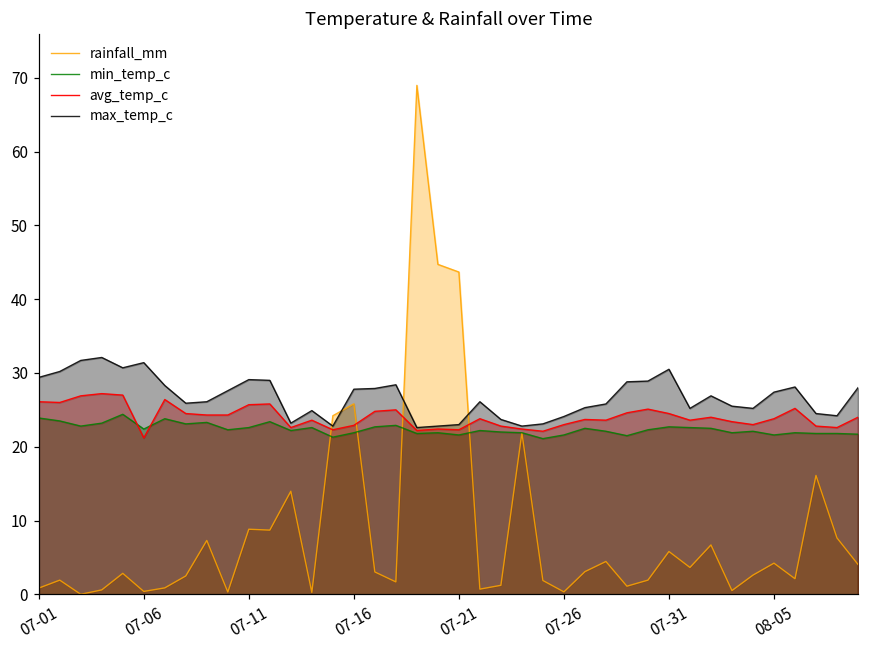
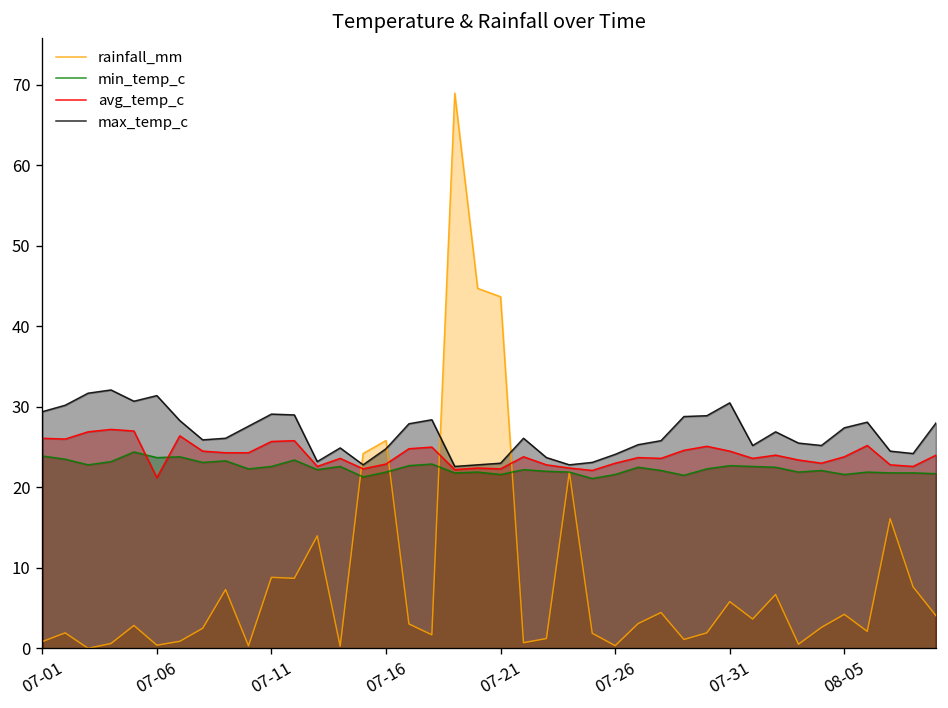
min_temp_c, 07-06: 22 -> 24
max_temp_c, 07-16: 28 -> 25
